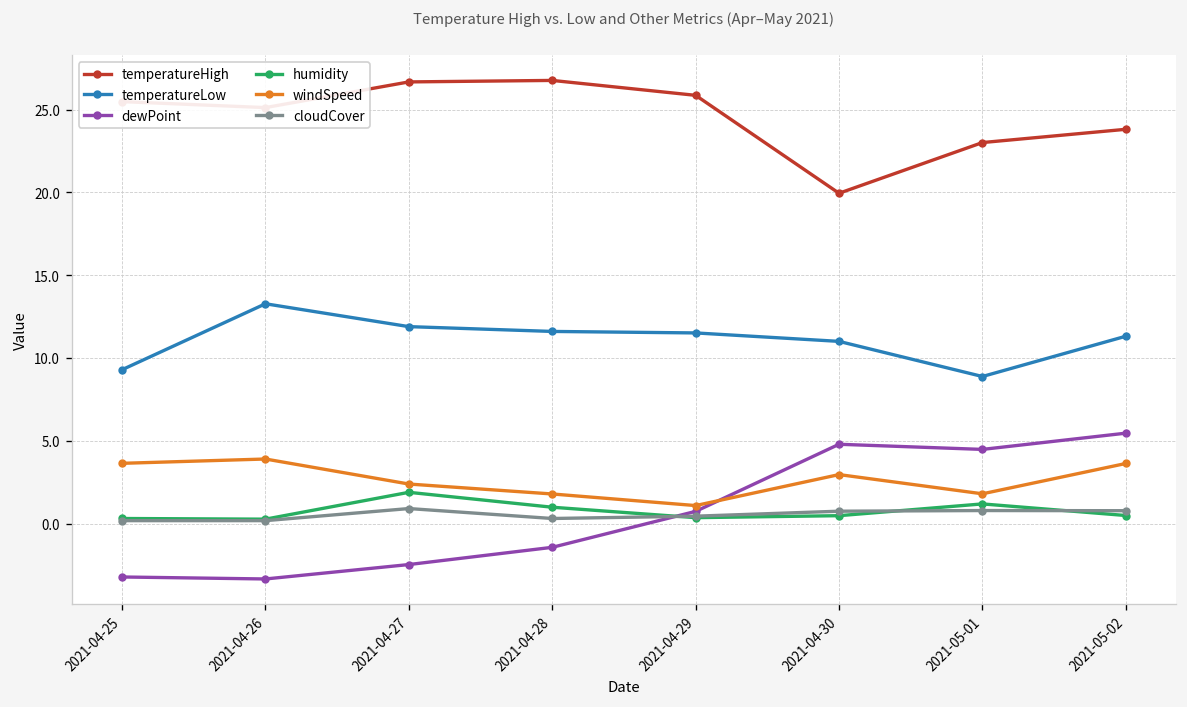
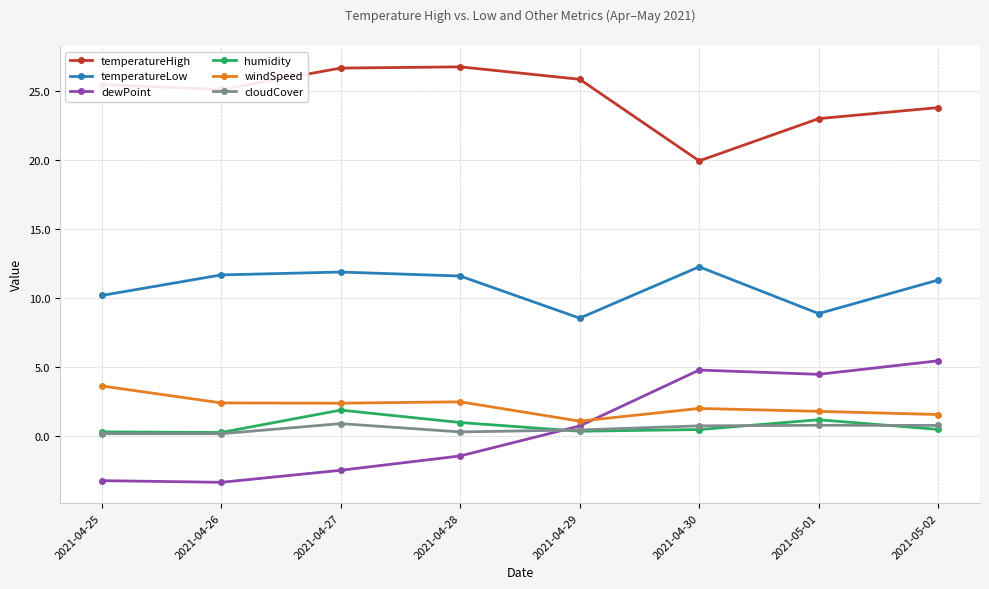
temperatureLow, 2021-04-25: 9.3 -> 10.2
temperatureLow, 2021-04-26: 13.3 -> 11.7
windSpeed, 2021-04-26: 3.9 -> 2.4
windSpeed, 2021-04-28: 1.8 -> 2.5
temperatureLow, 2021-04-29: 11.5 -> 8.6
temperatureLow, 2021-04-30: 11.0 -> 12.3
windSpeed, 2021-04-30: 3.0 -> 2.0
windSpeed, 2021-05-02: 3.6 -> 1.6
